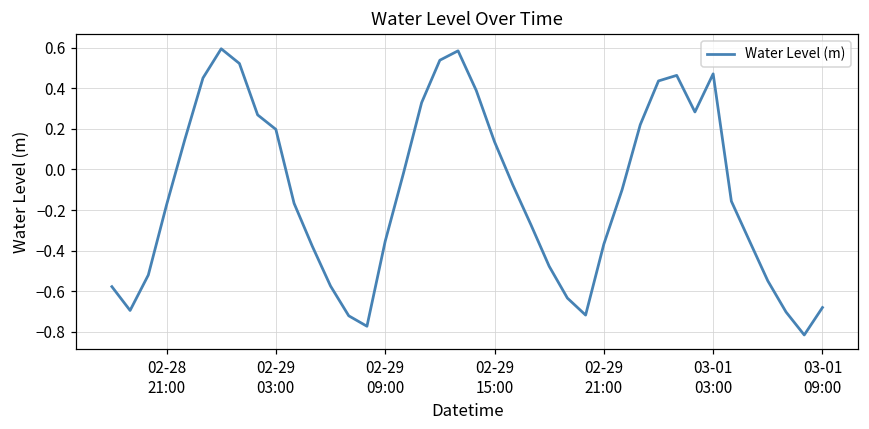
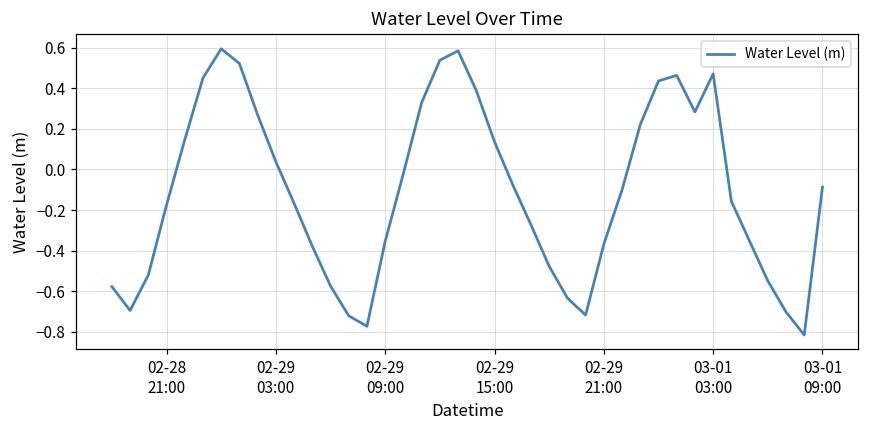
02-29 03:00: 0.20 -> 0.04
03-01 09:00: -0.68 -> -0.09
